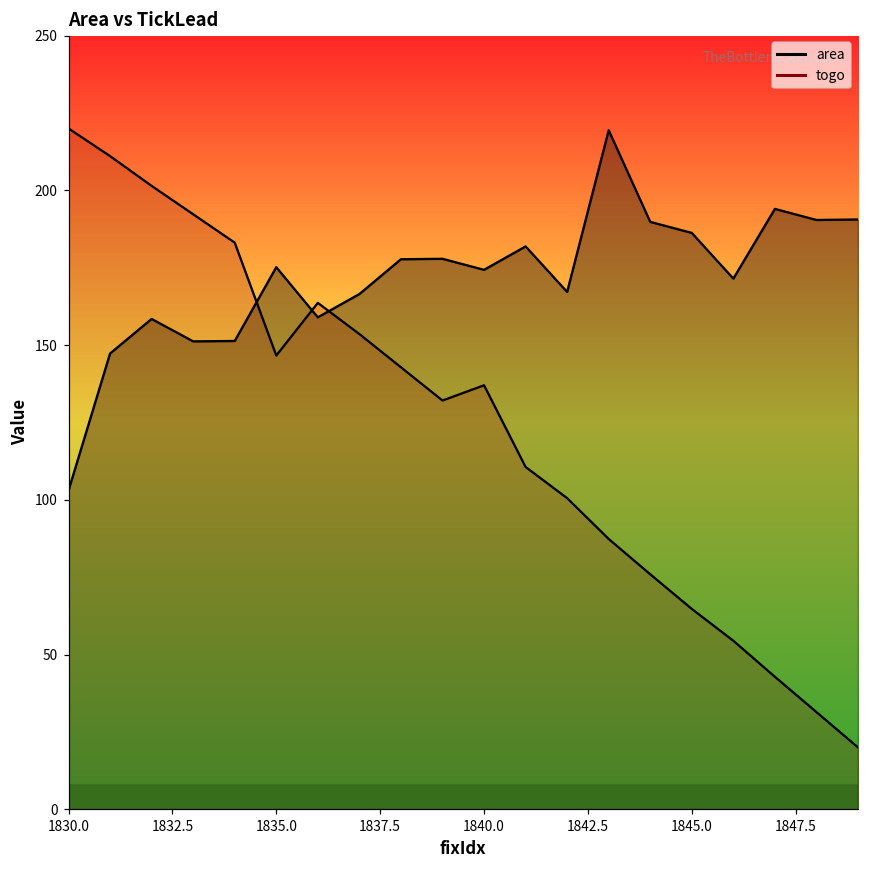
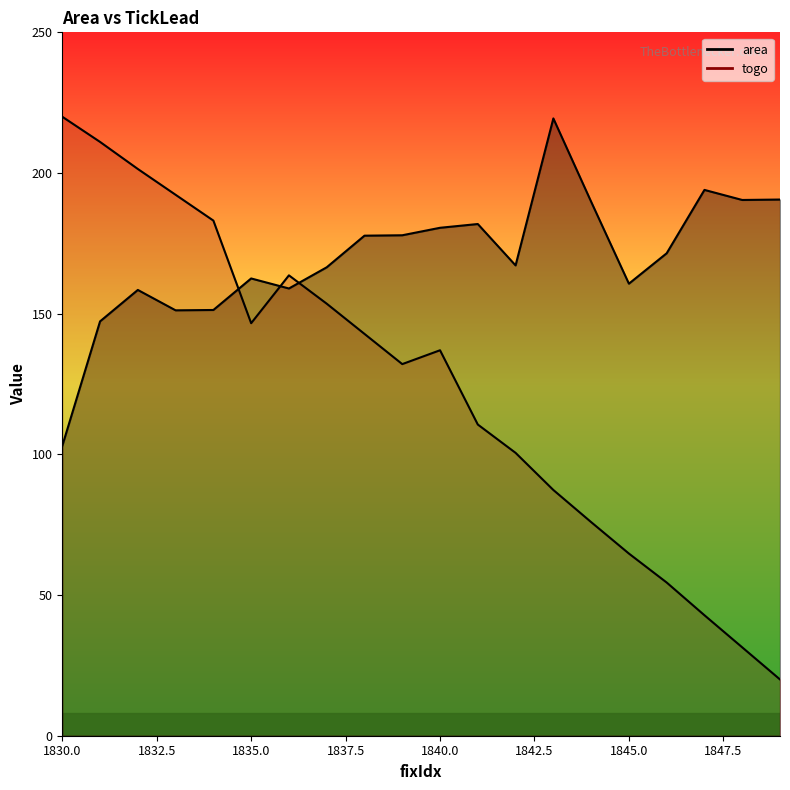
area, 1835.0: 175 -> 163
area, 1840.0: 174 -> 181
area, 1845.0: 186 -> 161
